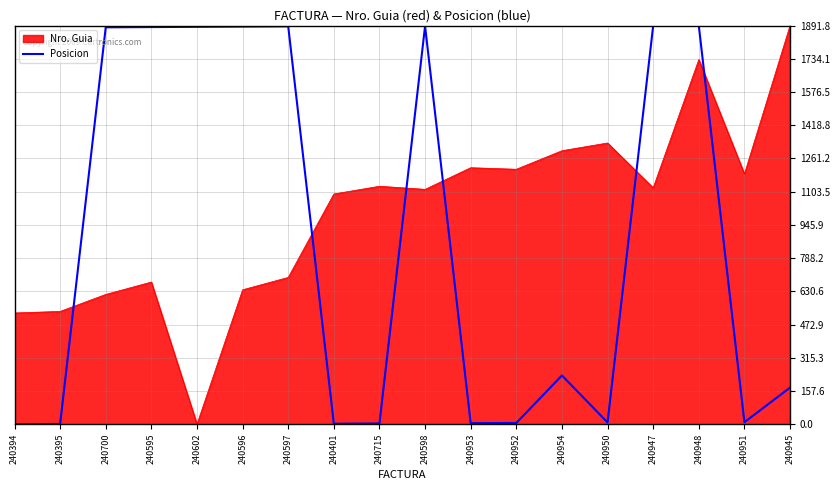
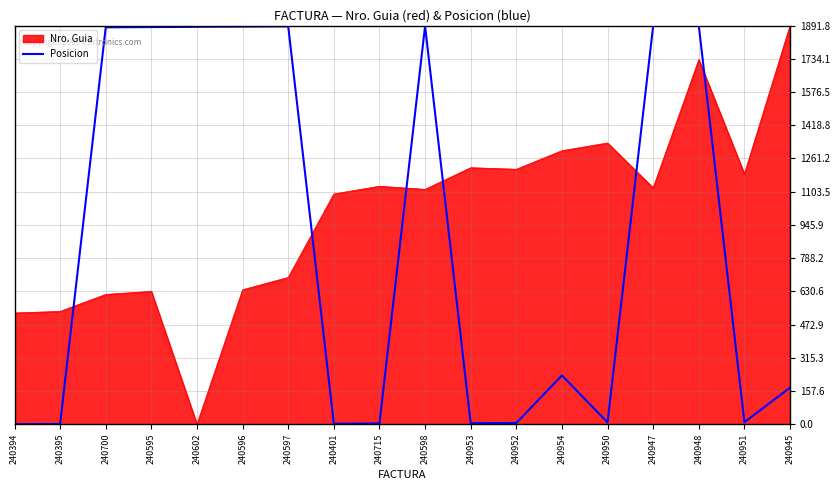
Nro. Guia, 240595: 670 -> 630
